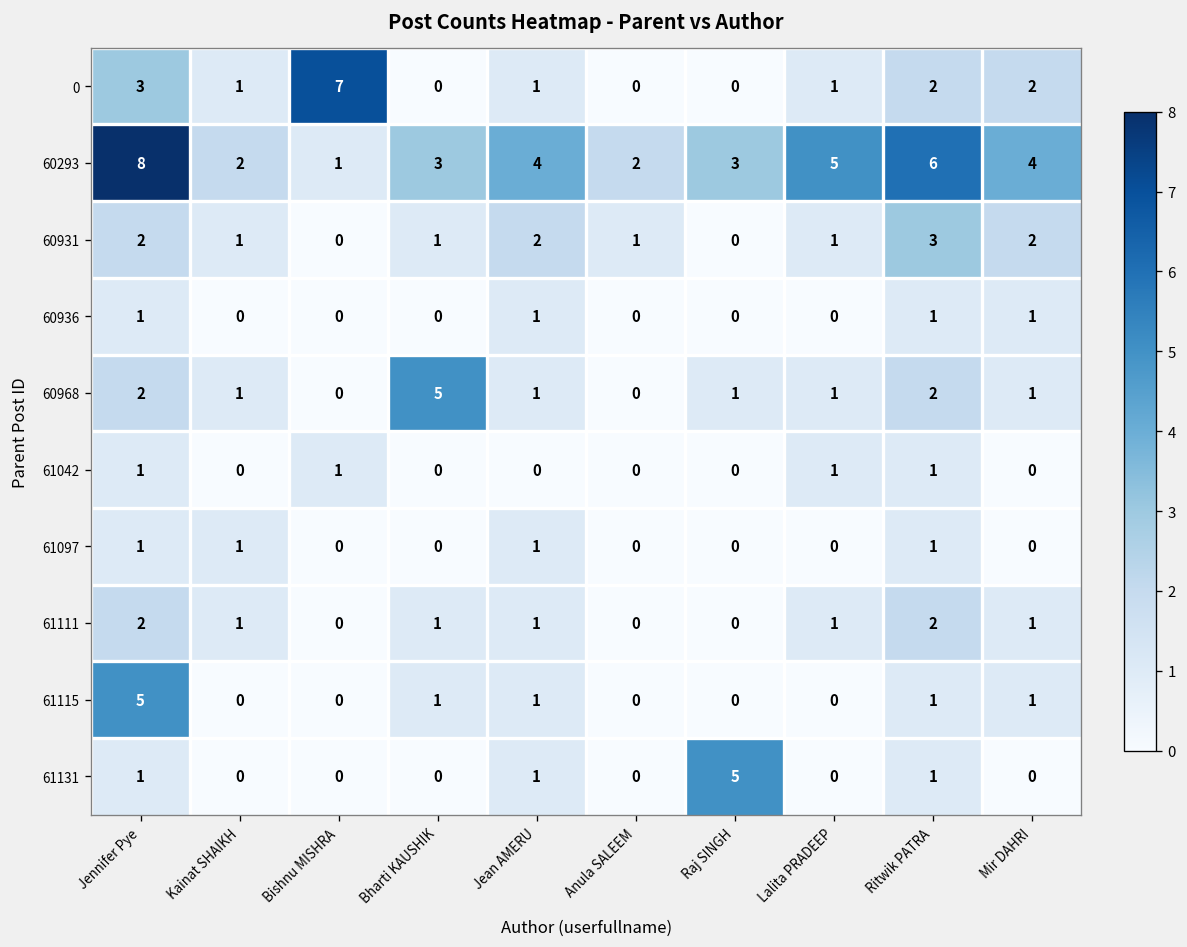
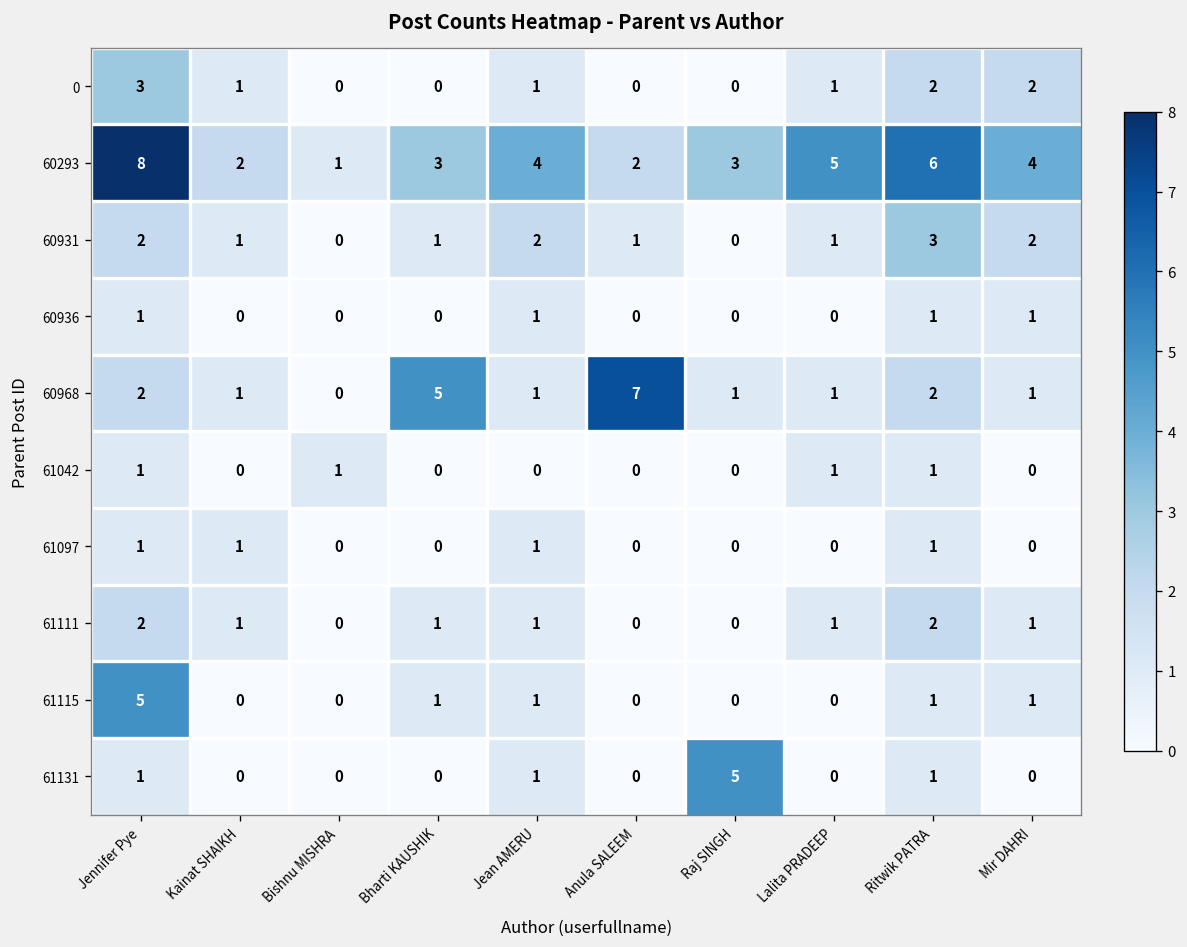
0, Bishnu MISHRA: 7 -> 0
60968, Anula SALEEM: 0 -> 7
